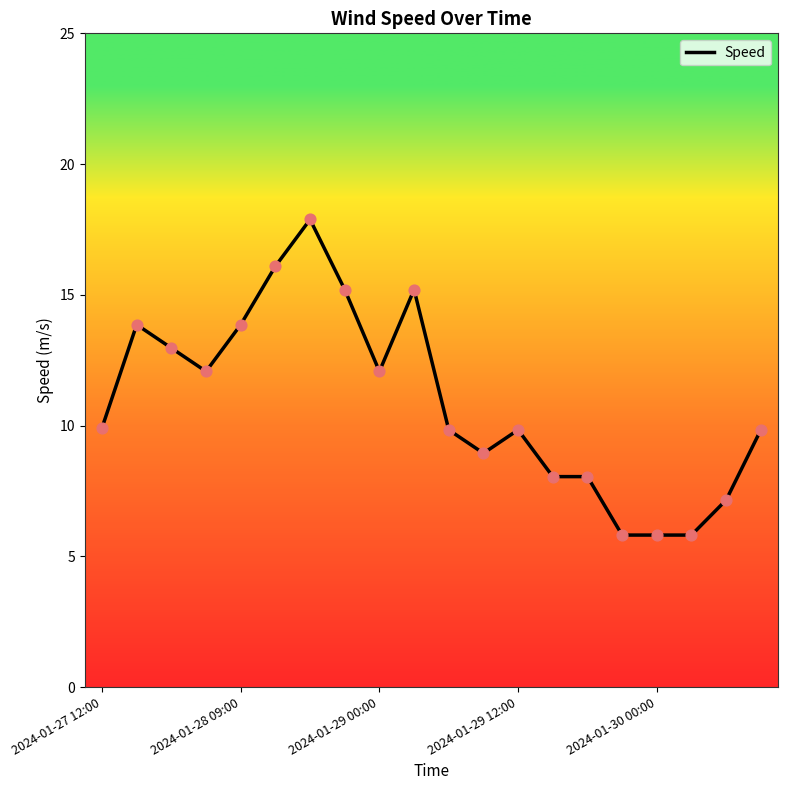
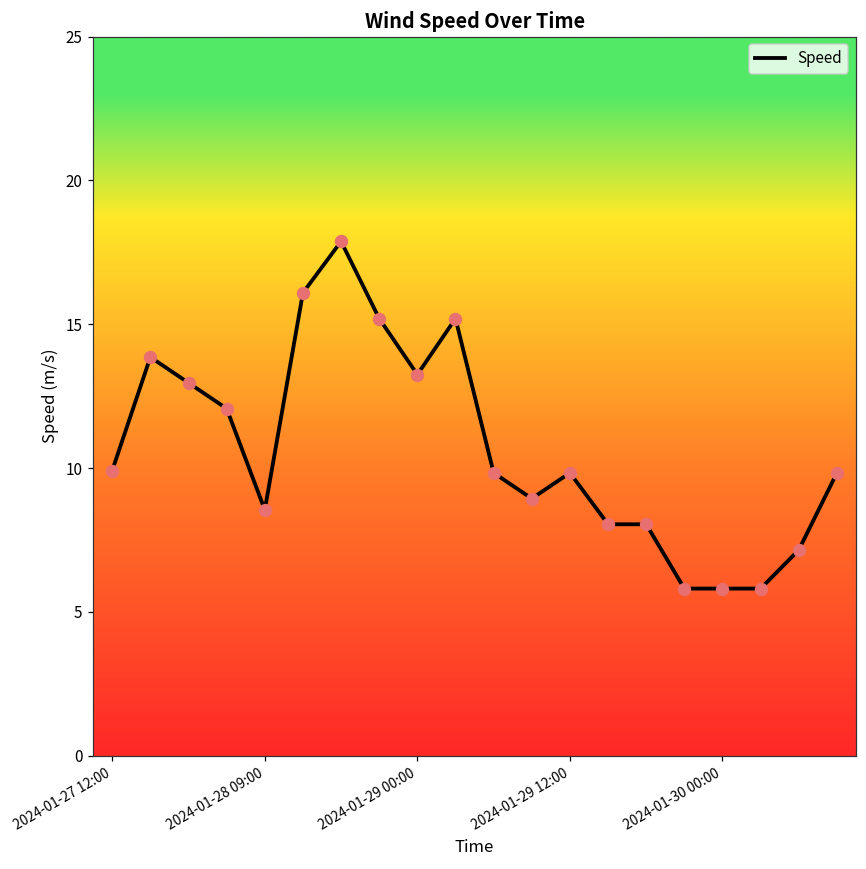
2024-01-28 09:00: 13.9 -> 8.5
2024-01-29 00:00: 12.1 -> 13.3
